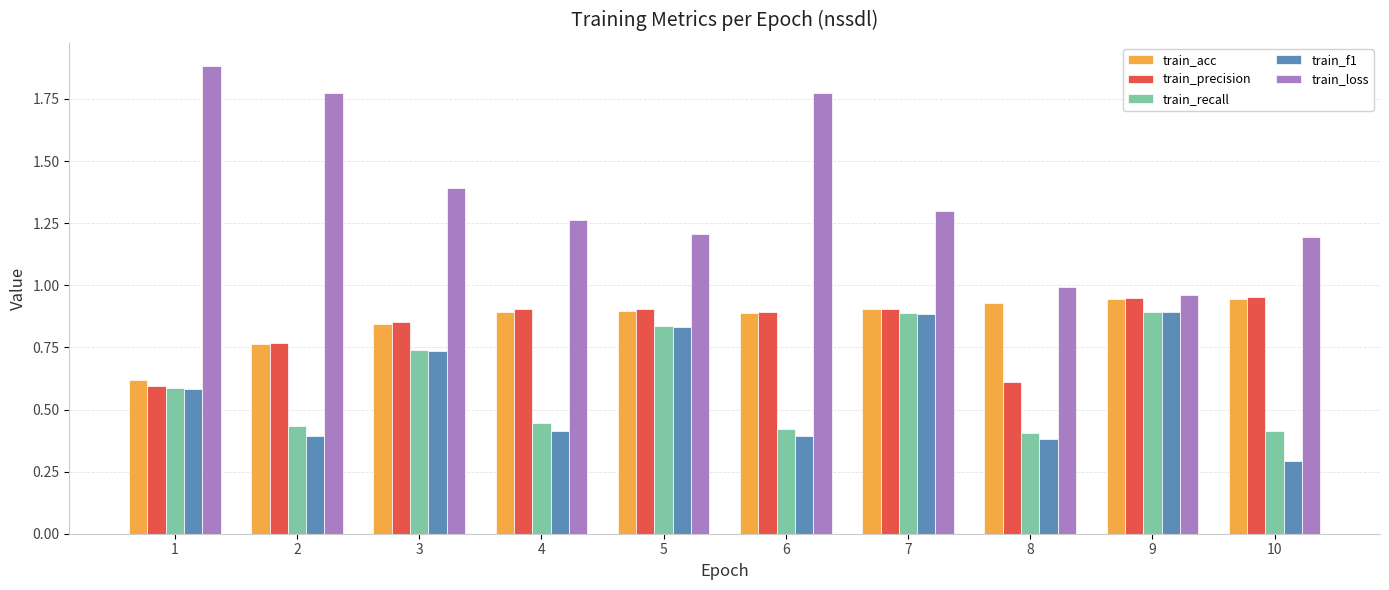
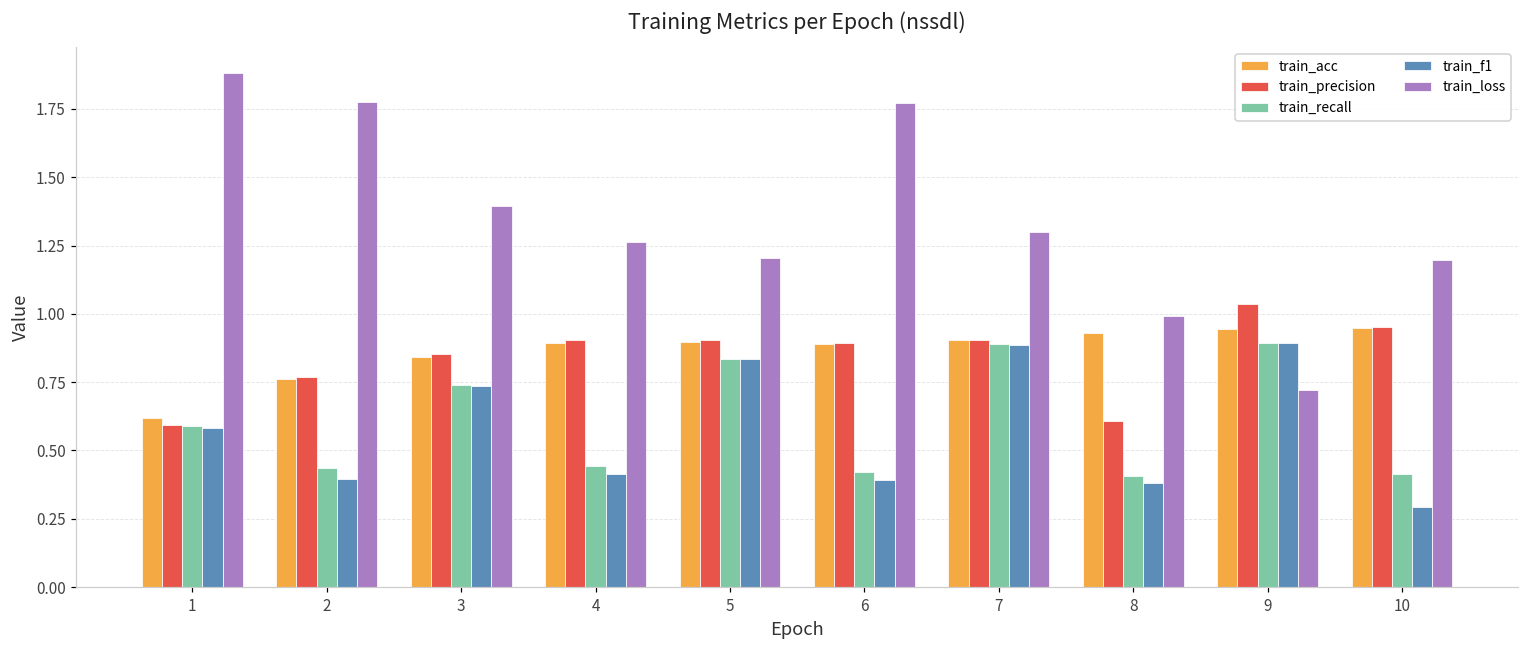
train_precision, 9: 0.95 -> 1.04
train_loss, 9: 0.96 -> 0.72
